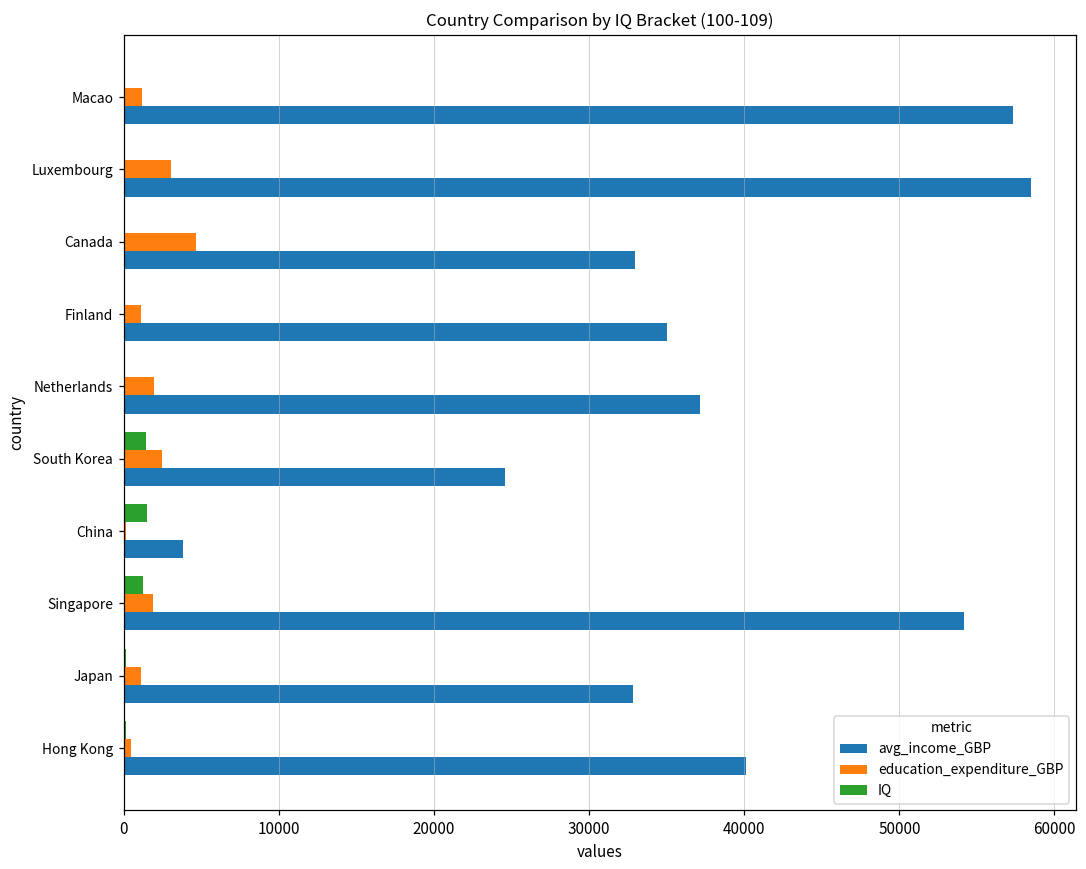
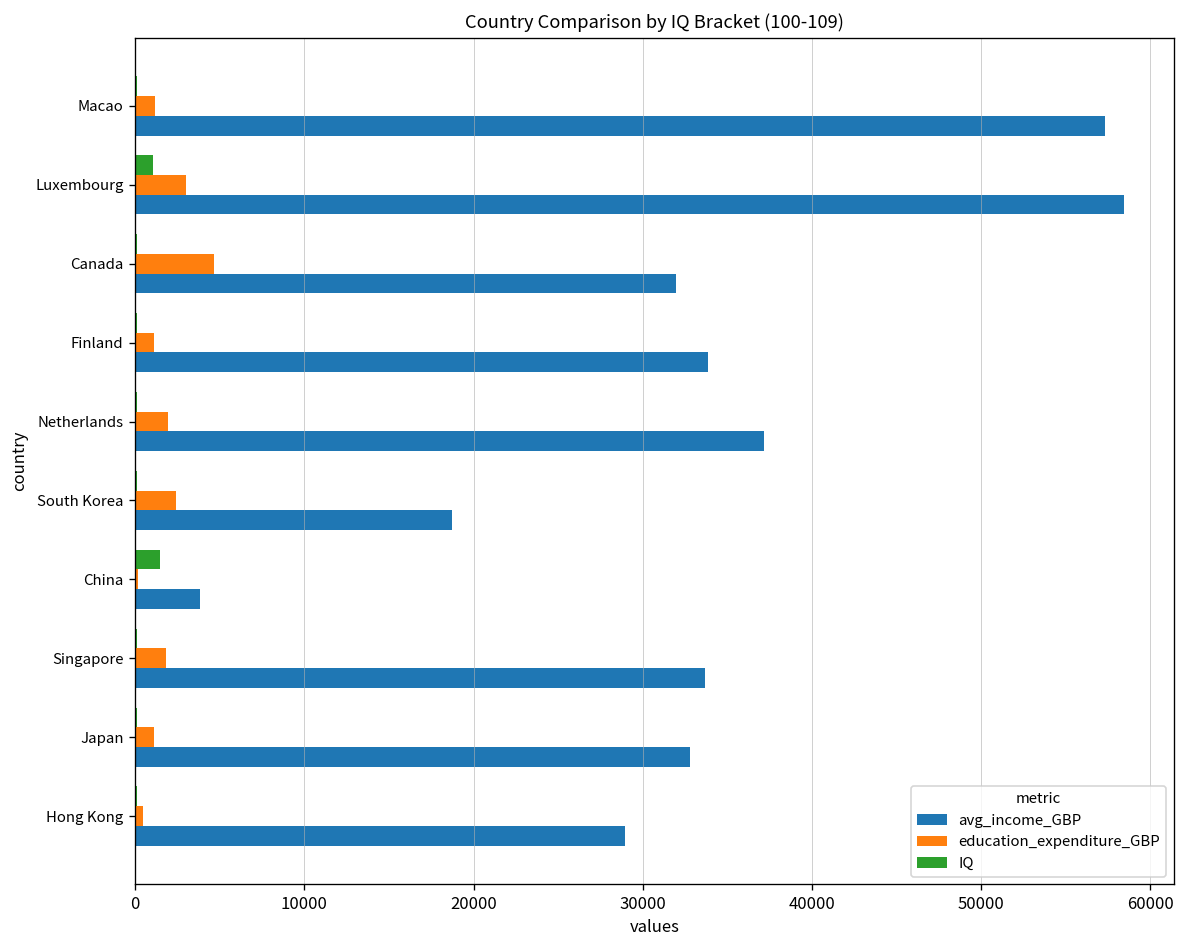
IQ, Luxembourg: 100 -> 1100
avg_income_GBP, Canada: 33000 -> 31900
avg_income_GBP, Finland: 35000 -> 33900
IQ, South Korea: 1400 -> 100
avg_income_GBP, South Korea: 24600 -> 18700
IQ, Singapore: 1200 -> 100
avg_income_GBP, Singapore: 54200 -> 33700
avg_income_GBP, Hong Kong: 40100 -> 28900
